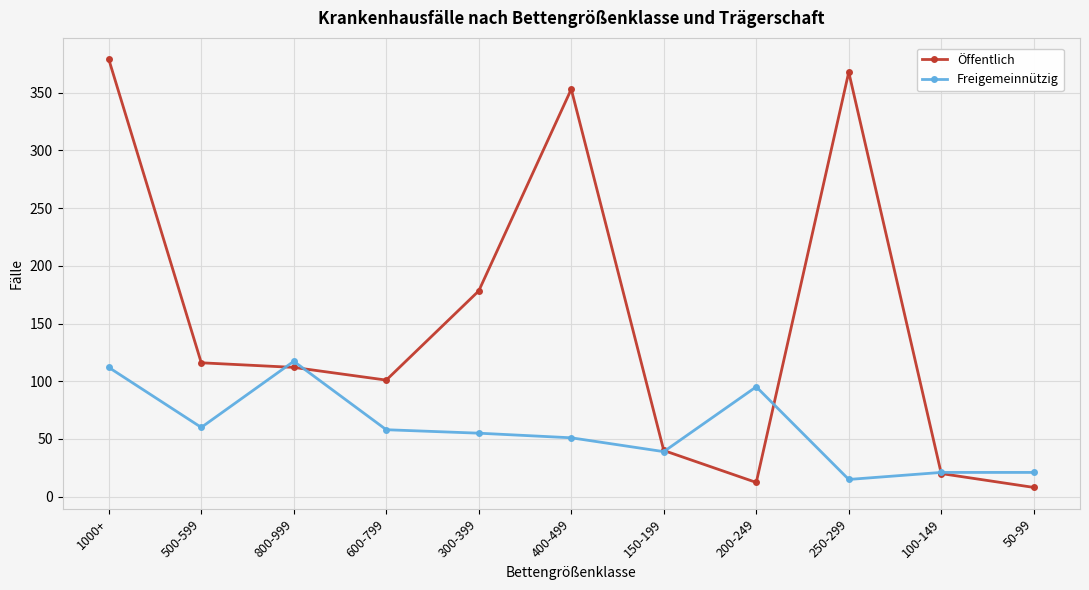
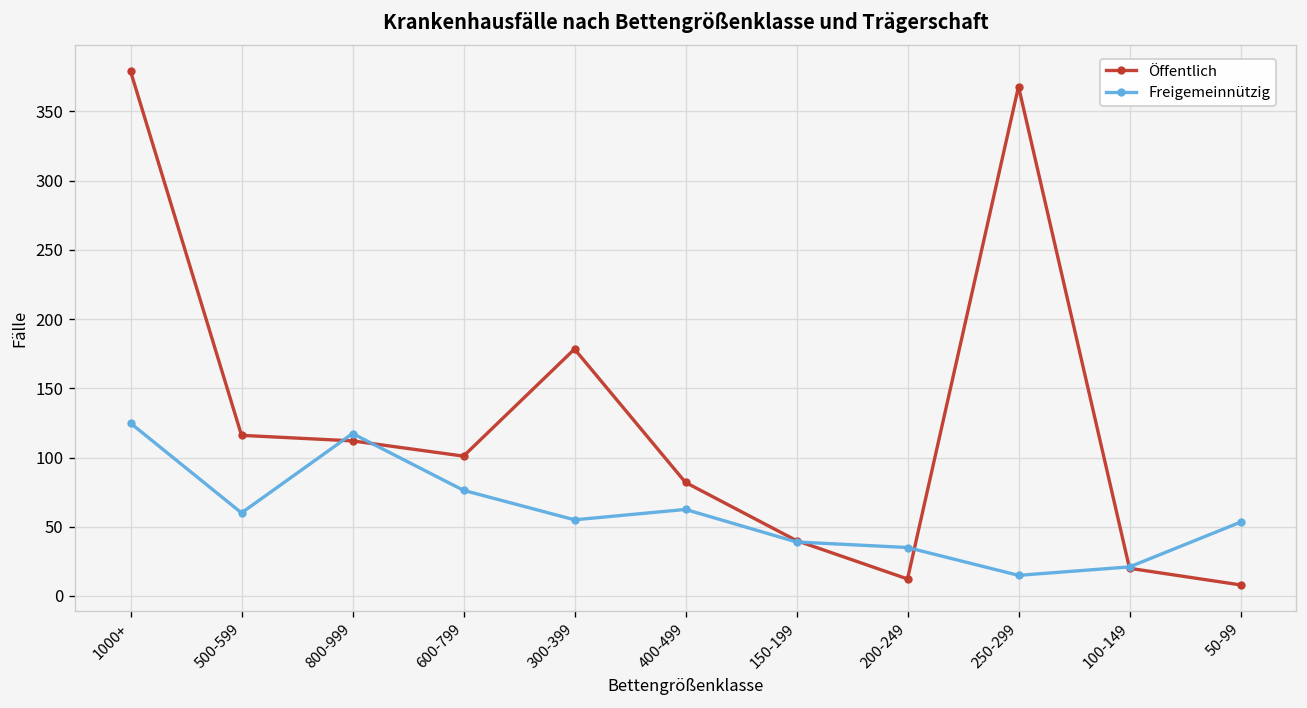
Freigemeinnützig, 1000+: 112 -> 125
Freigemeinnützig, 600-799: 58 -> 76
Öffentlich, 400-499: 353 -> 82
Freigemeinnützig, 400-499: 51 -> 63
Freigemeinnützig, 200-249: 95 -> 35
Freigemeinnützig, 50-99: 21 -> 53
